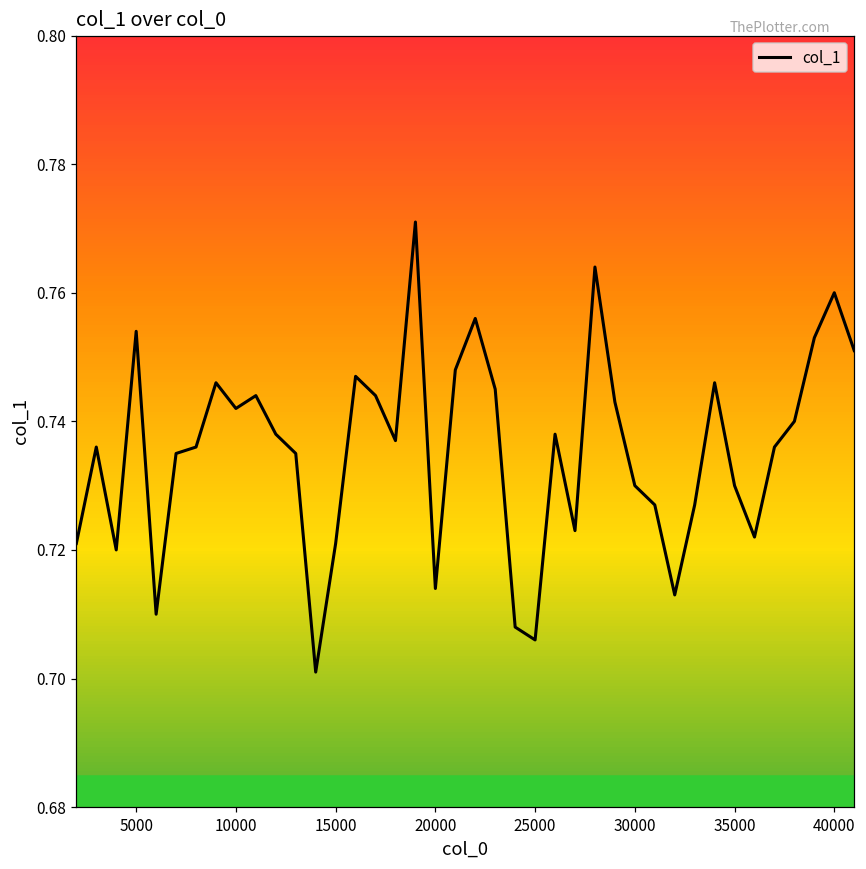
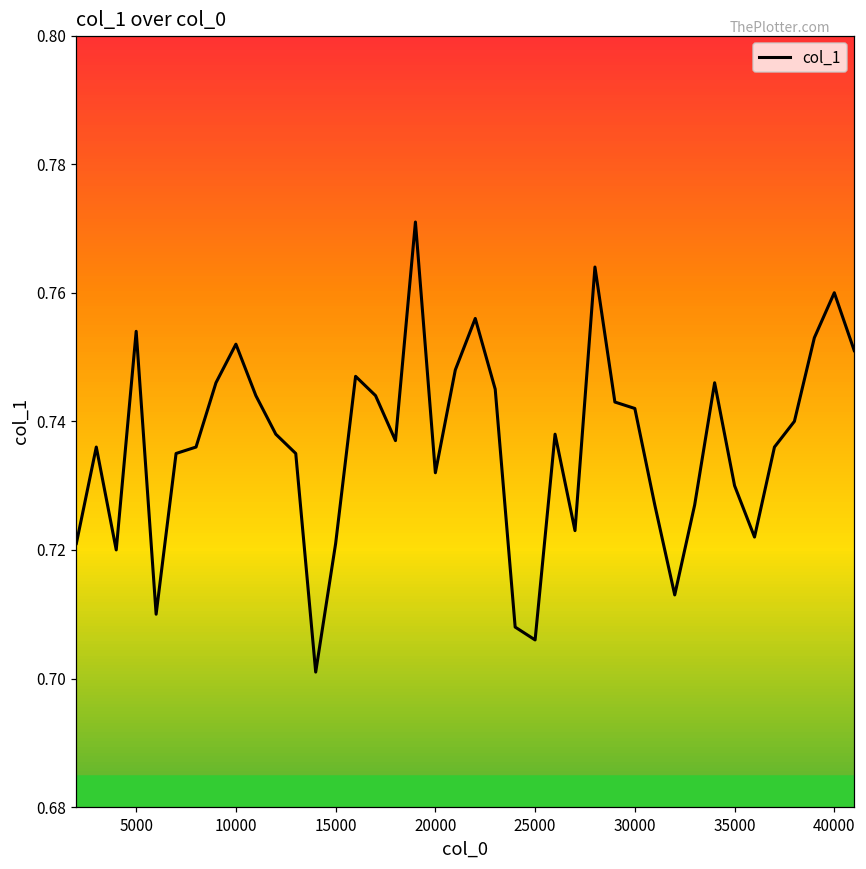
10000: 0.742 -> 0.752
20000: 0.714 -> 0.732
30000: 0.730 -> 0.742
